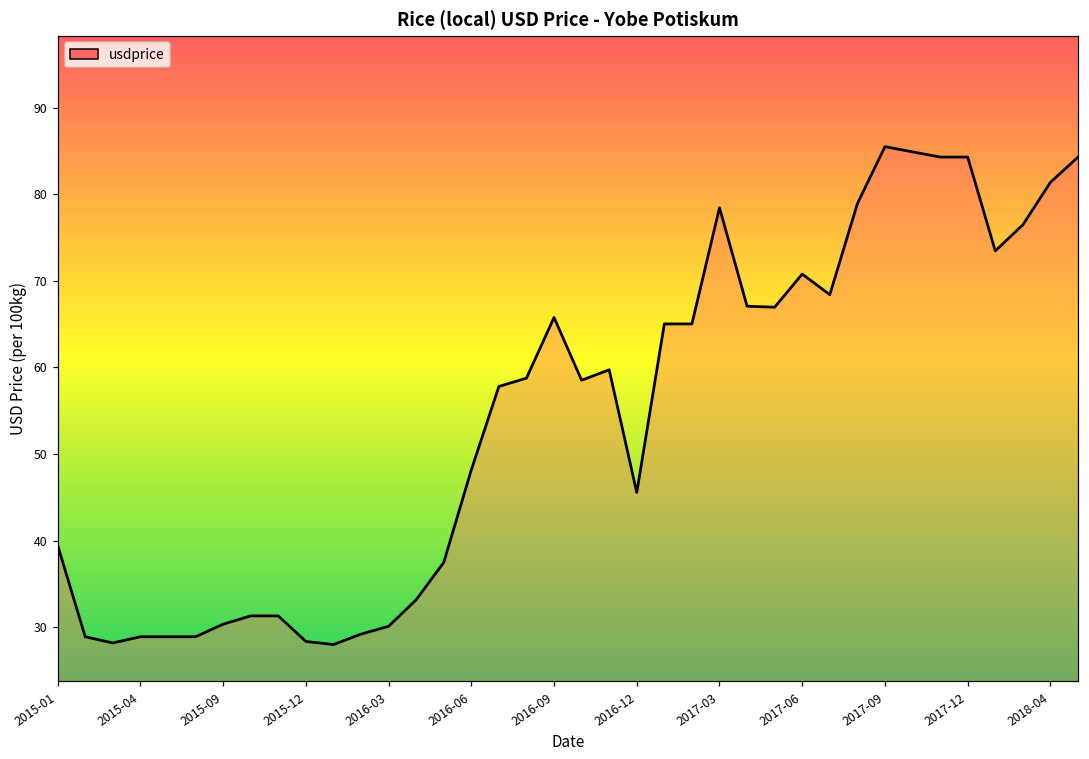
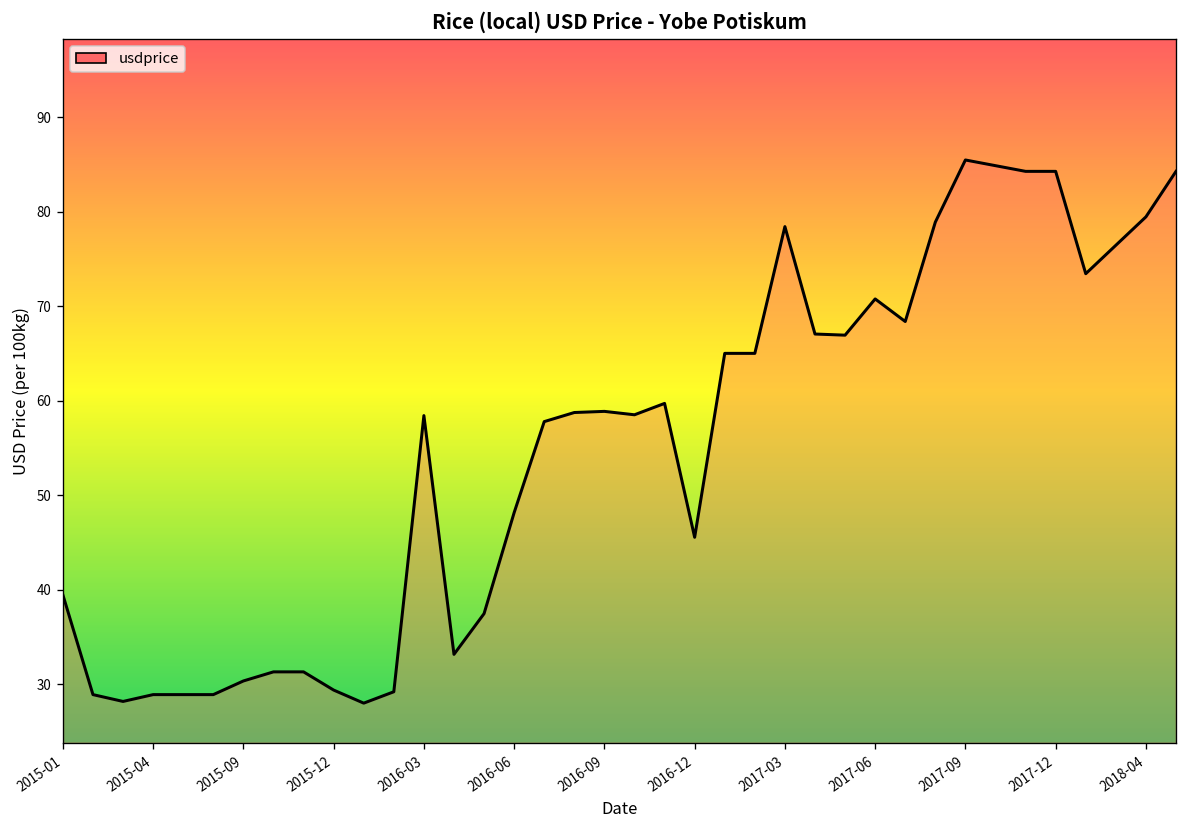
2015-12: 28 -> 29
2016-03: 30 -> 58
2016-09: 66 -> 59
2018-04: 81 -> 79
